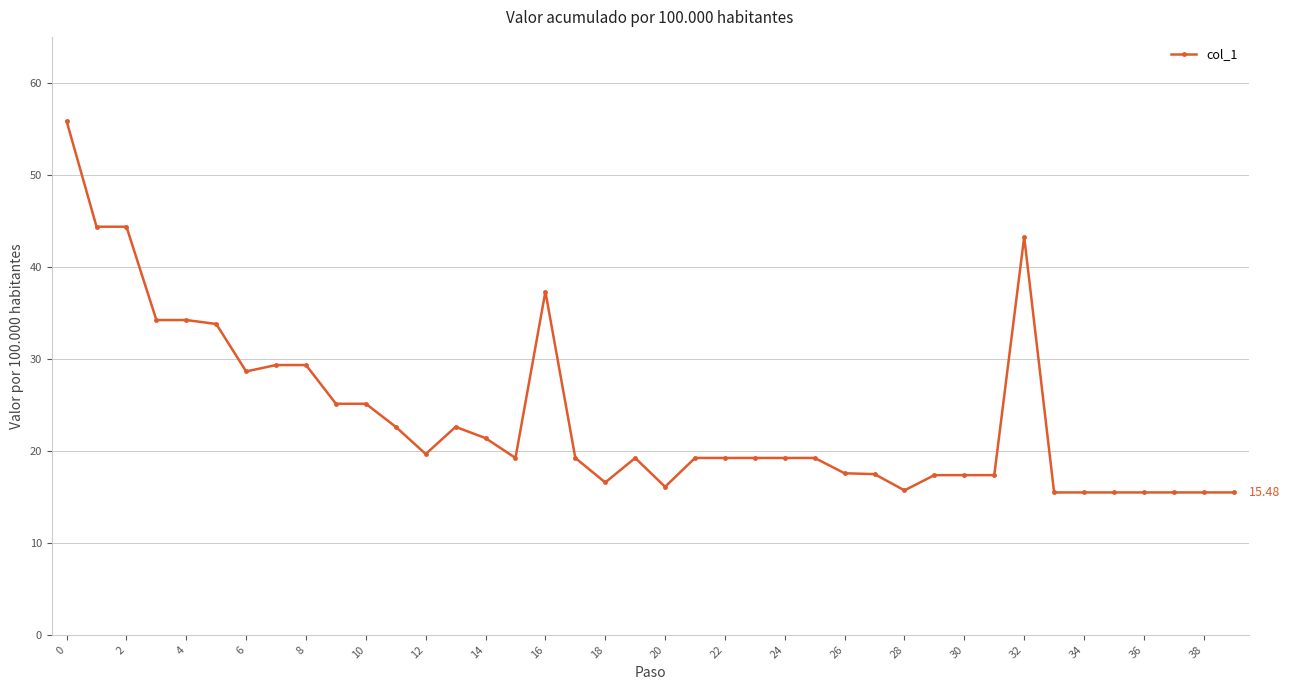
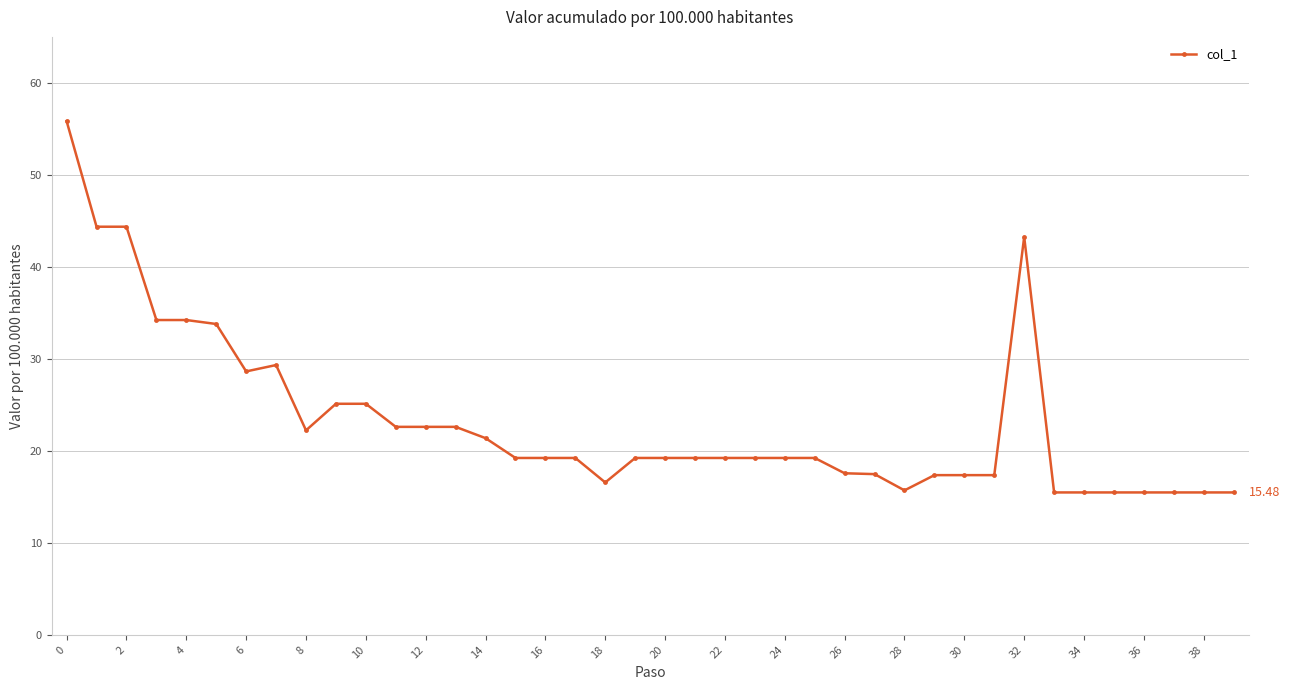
8: 29 -> 22
12: 20 -> 23
16: 37 -> 19
20: 16 -> 19
